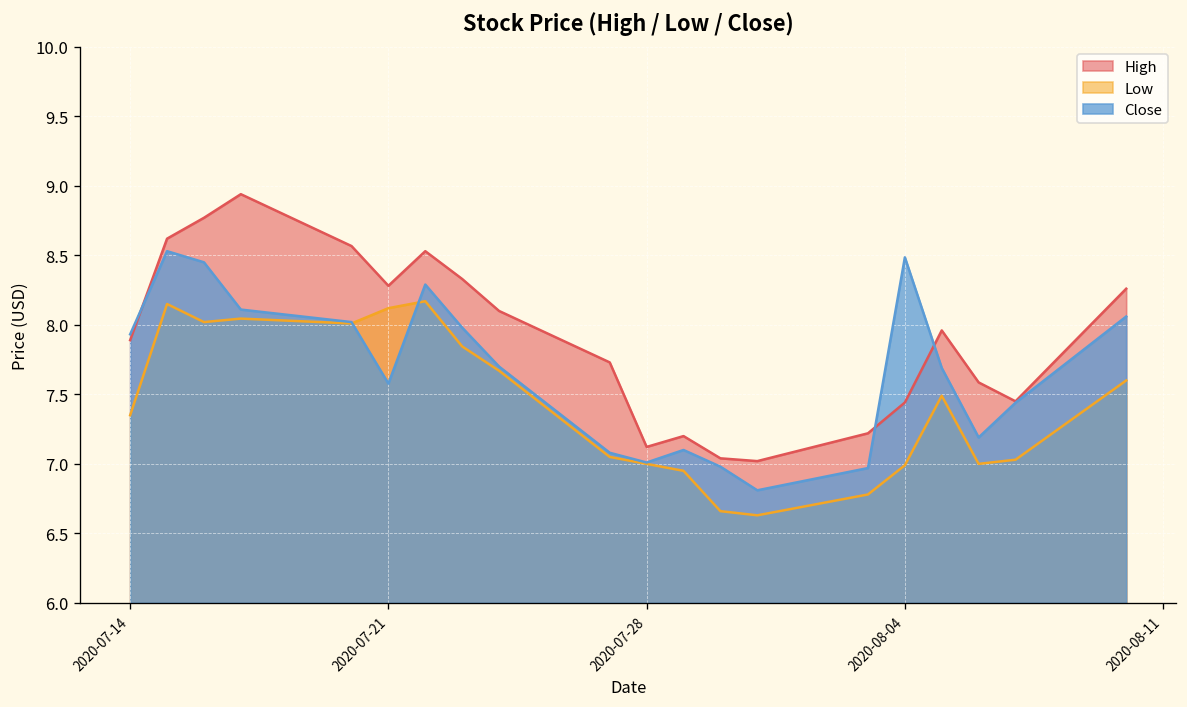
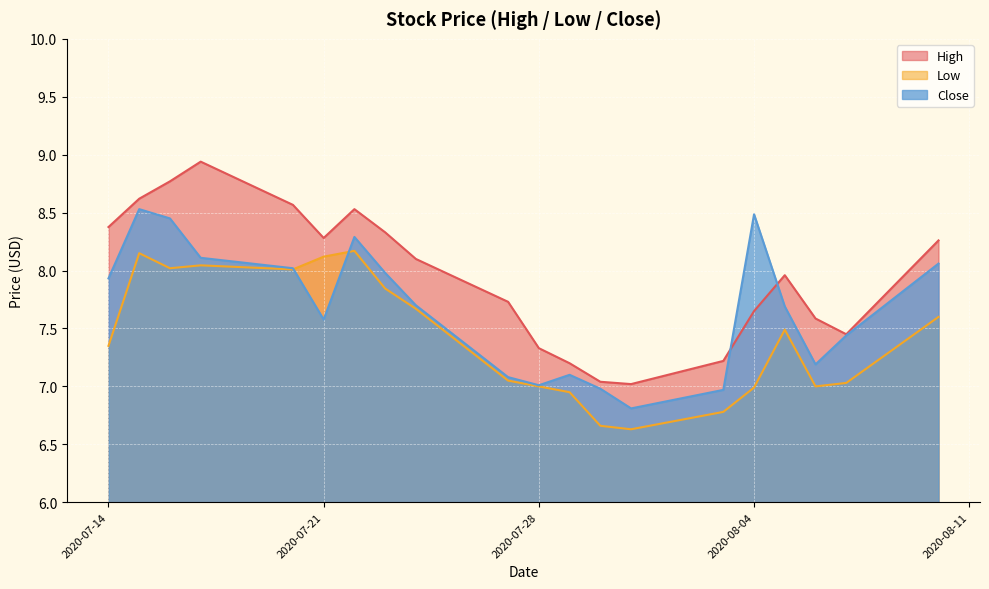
High, 2020-07-14: 7.89 -> 8.38
High, 2020-07-28: 7.12 -> 7.33
High, 2020-08-04: 7.44 -> 7.65
